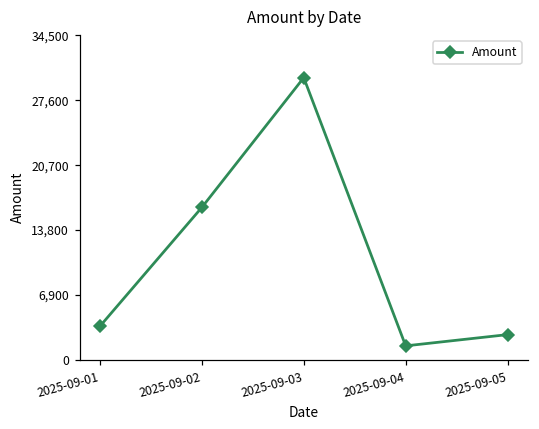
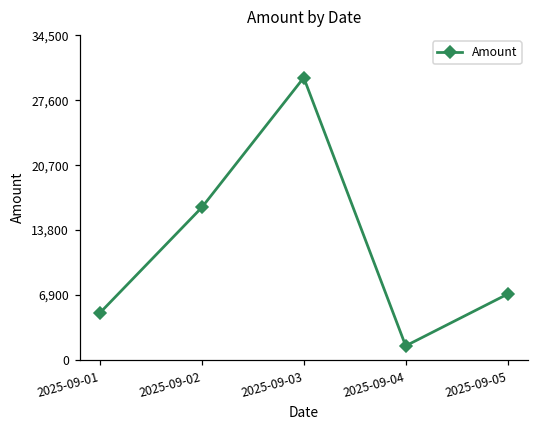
2025-09-01: 4,000 -> 5,000
2025-09-05: 3,000 -> 7,000
